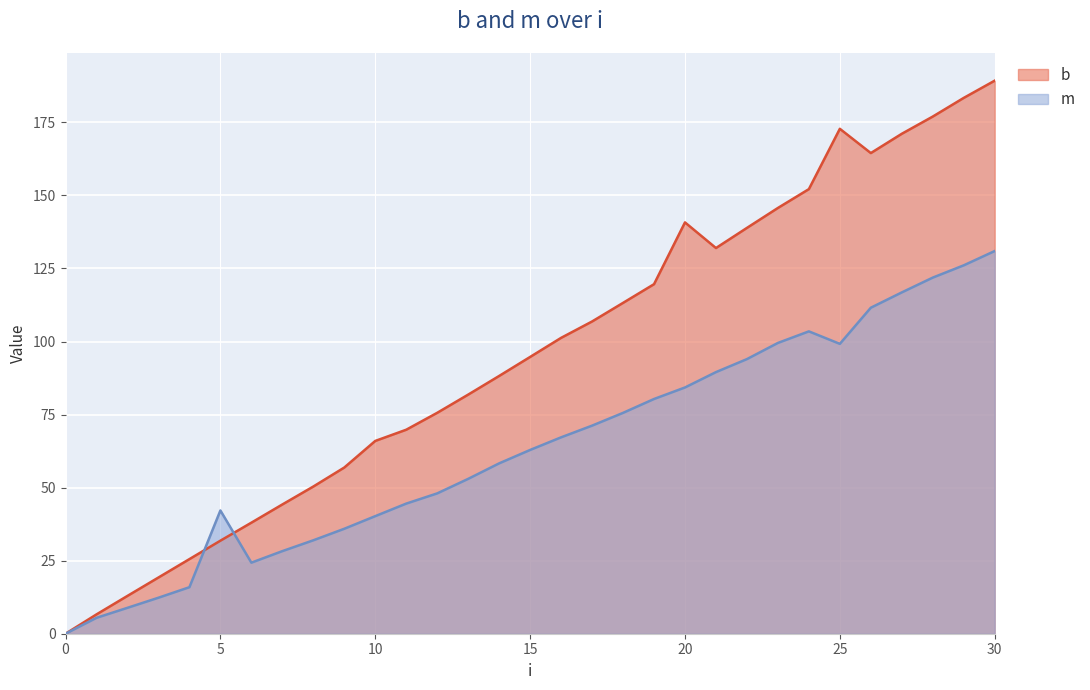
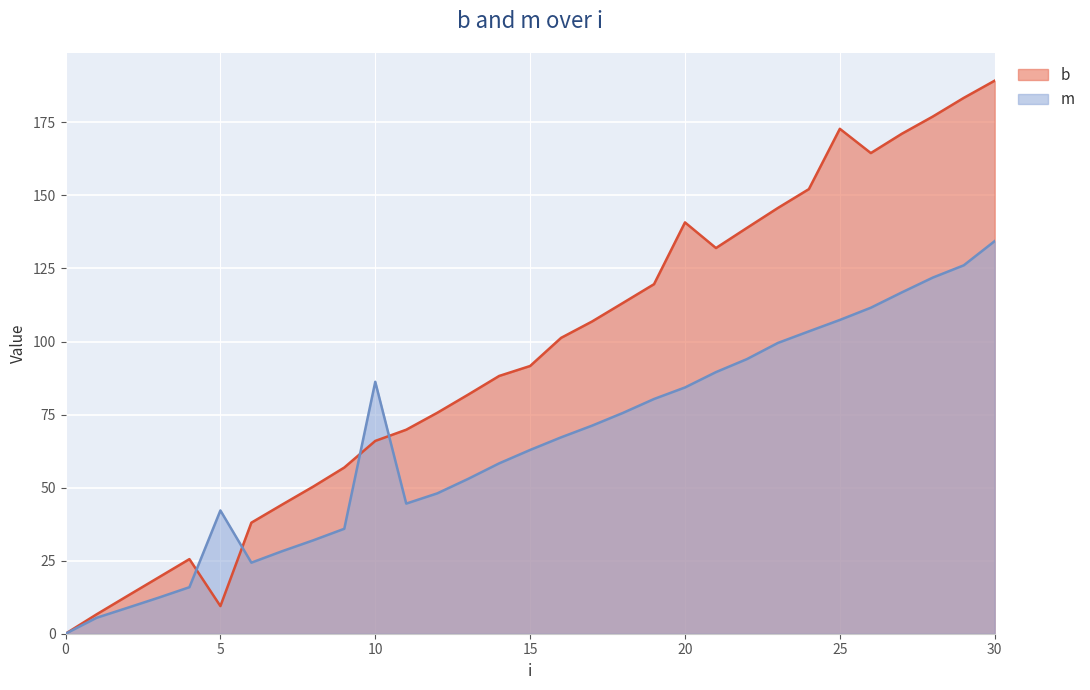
b, 5: 32 -> 9
m, 10: 40 -> 86
b, 15: 95 -> 92
m, 25: 99 -> 107
m, 30: 131 -> 134
